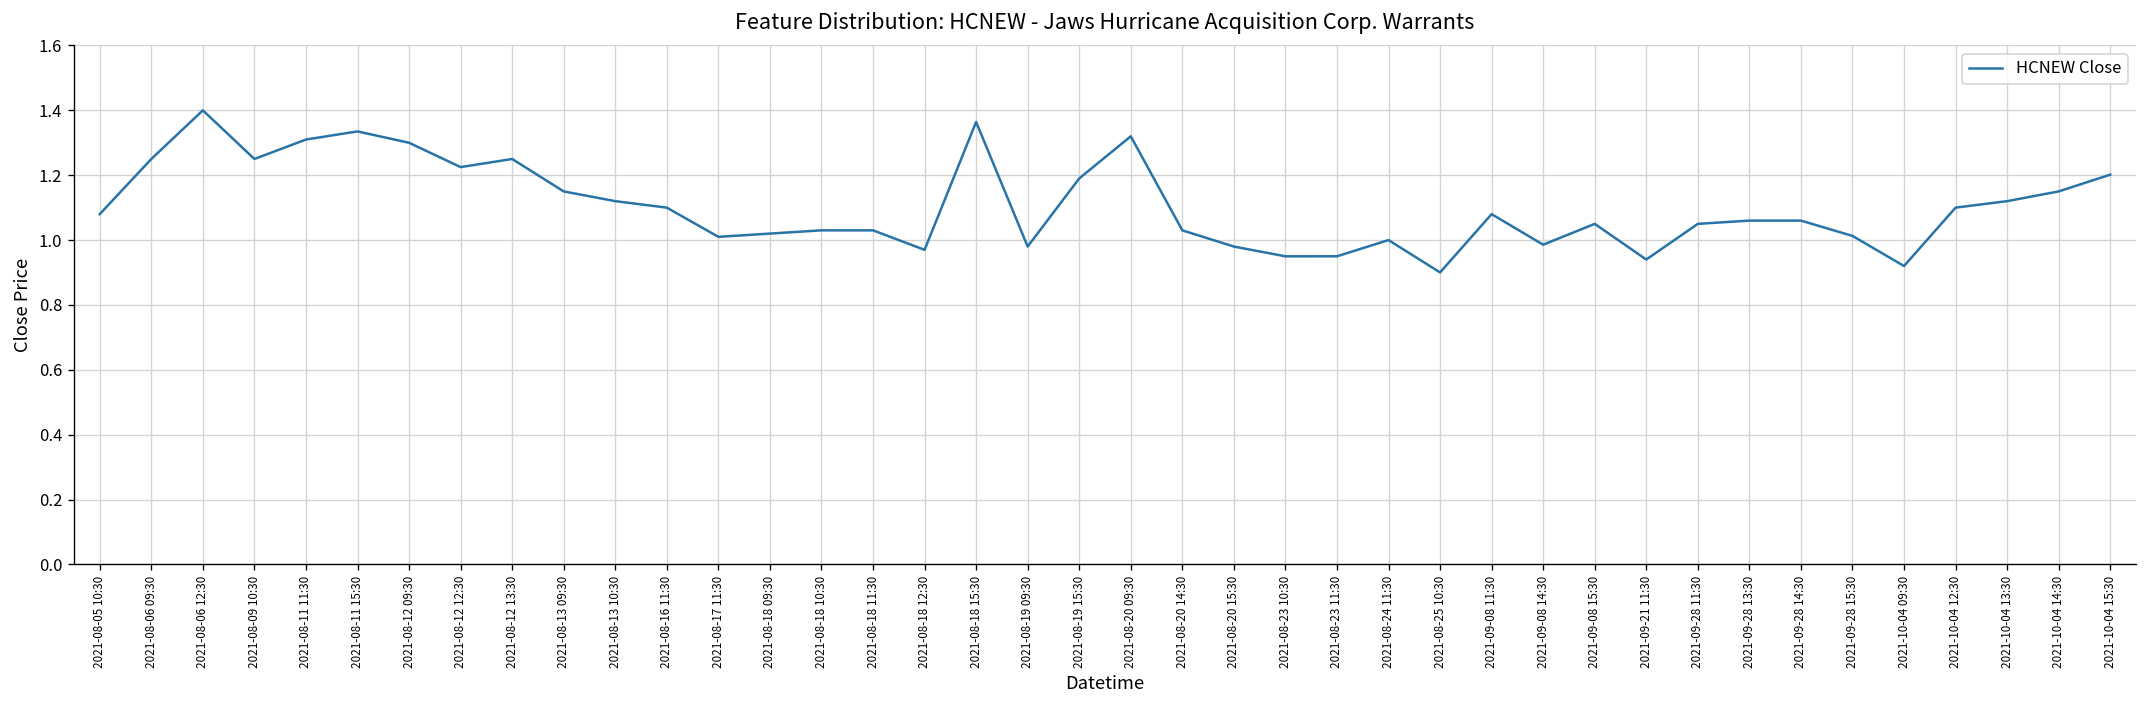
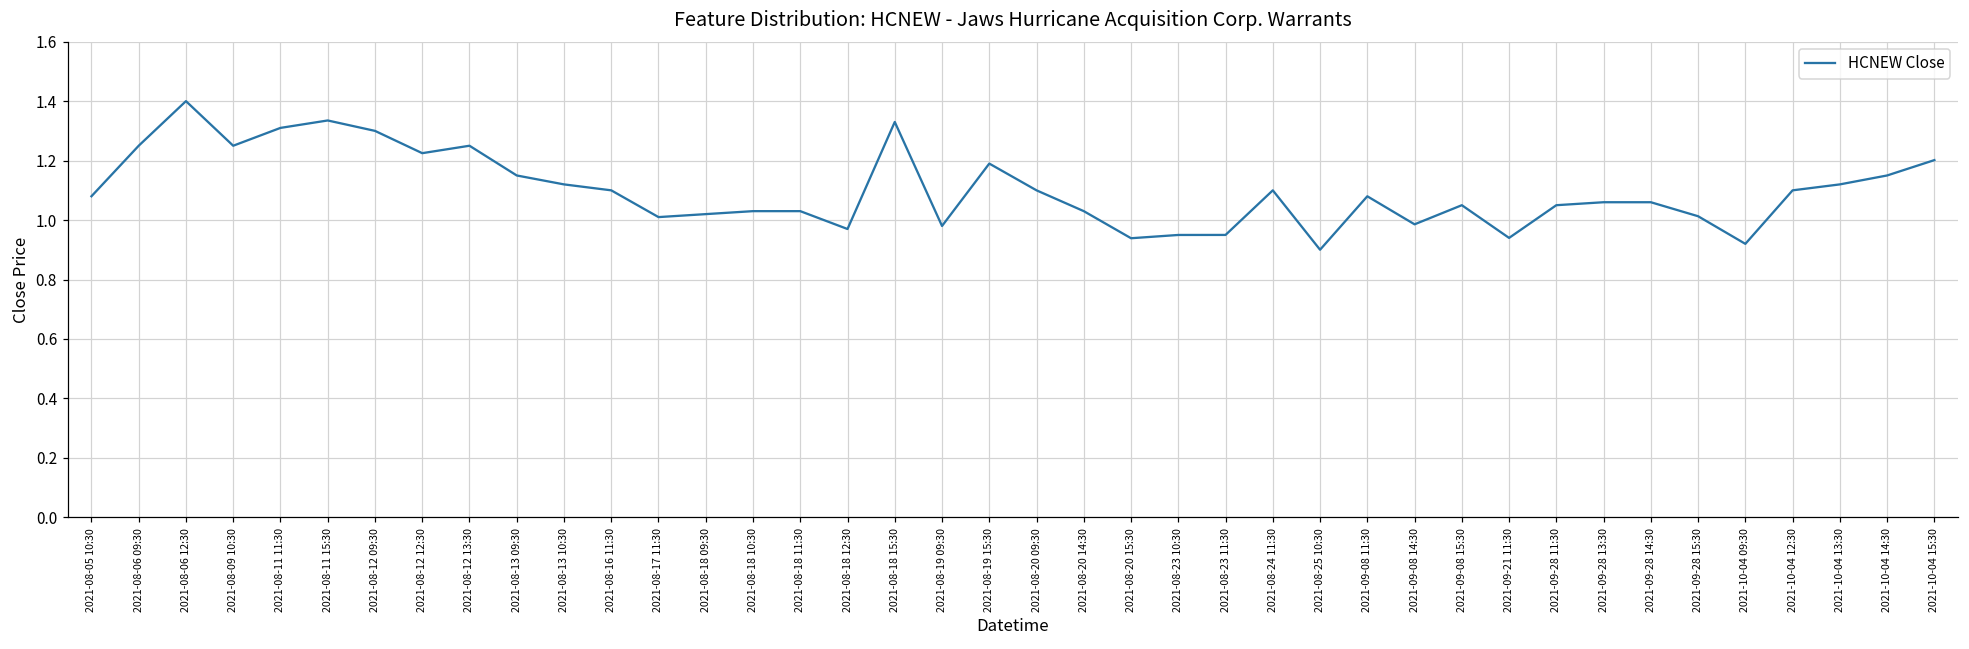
2021-08-18 15:30: 1.36 -> 1.33
2021-08-20 09:30: 1.32 -> 1.10
2021-08-20 15:30: 0.98 -> 0.94
2021-08-24 11:30: 1.0 -> 1.1
